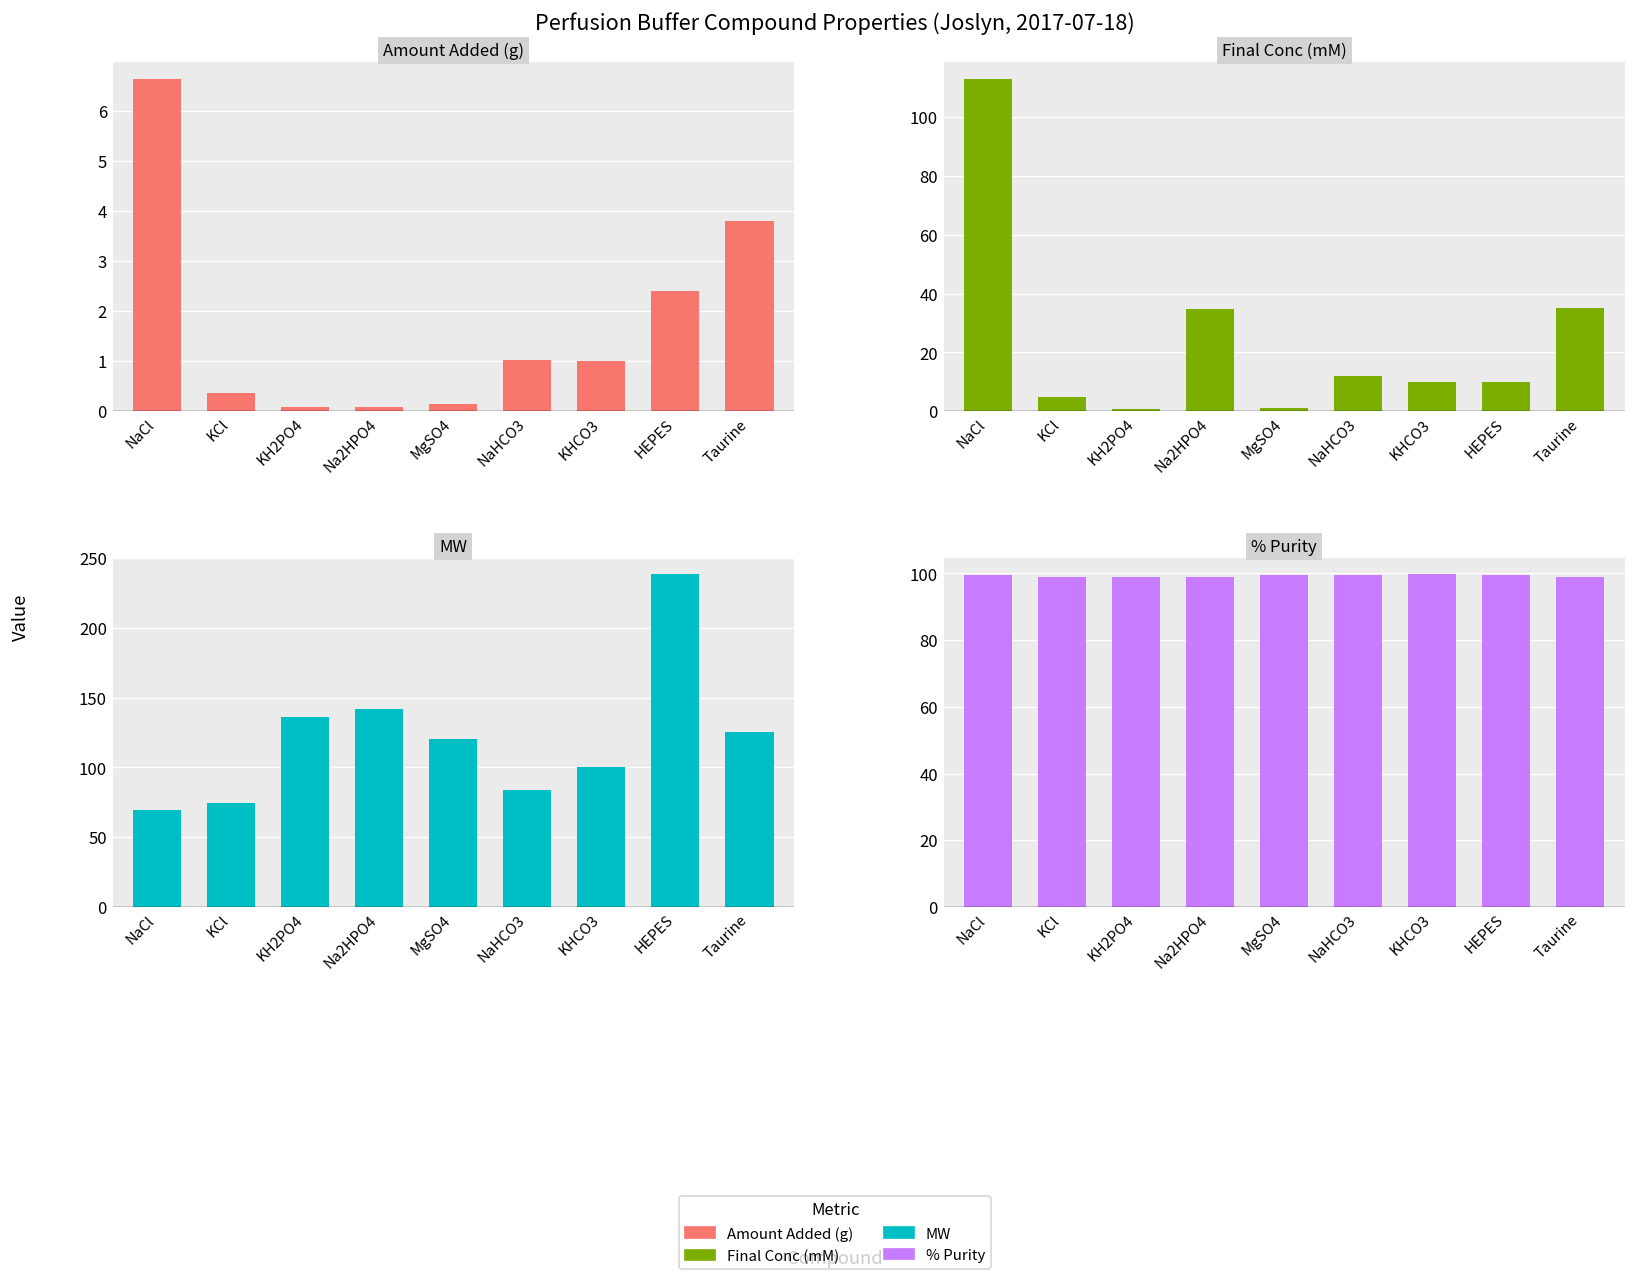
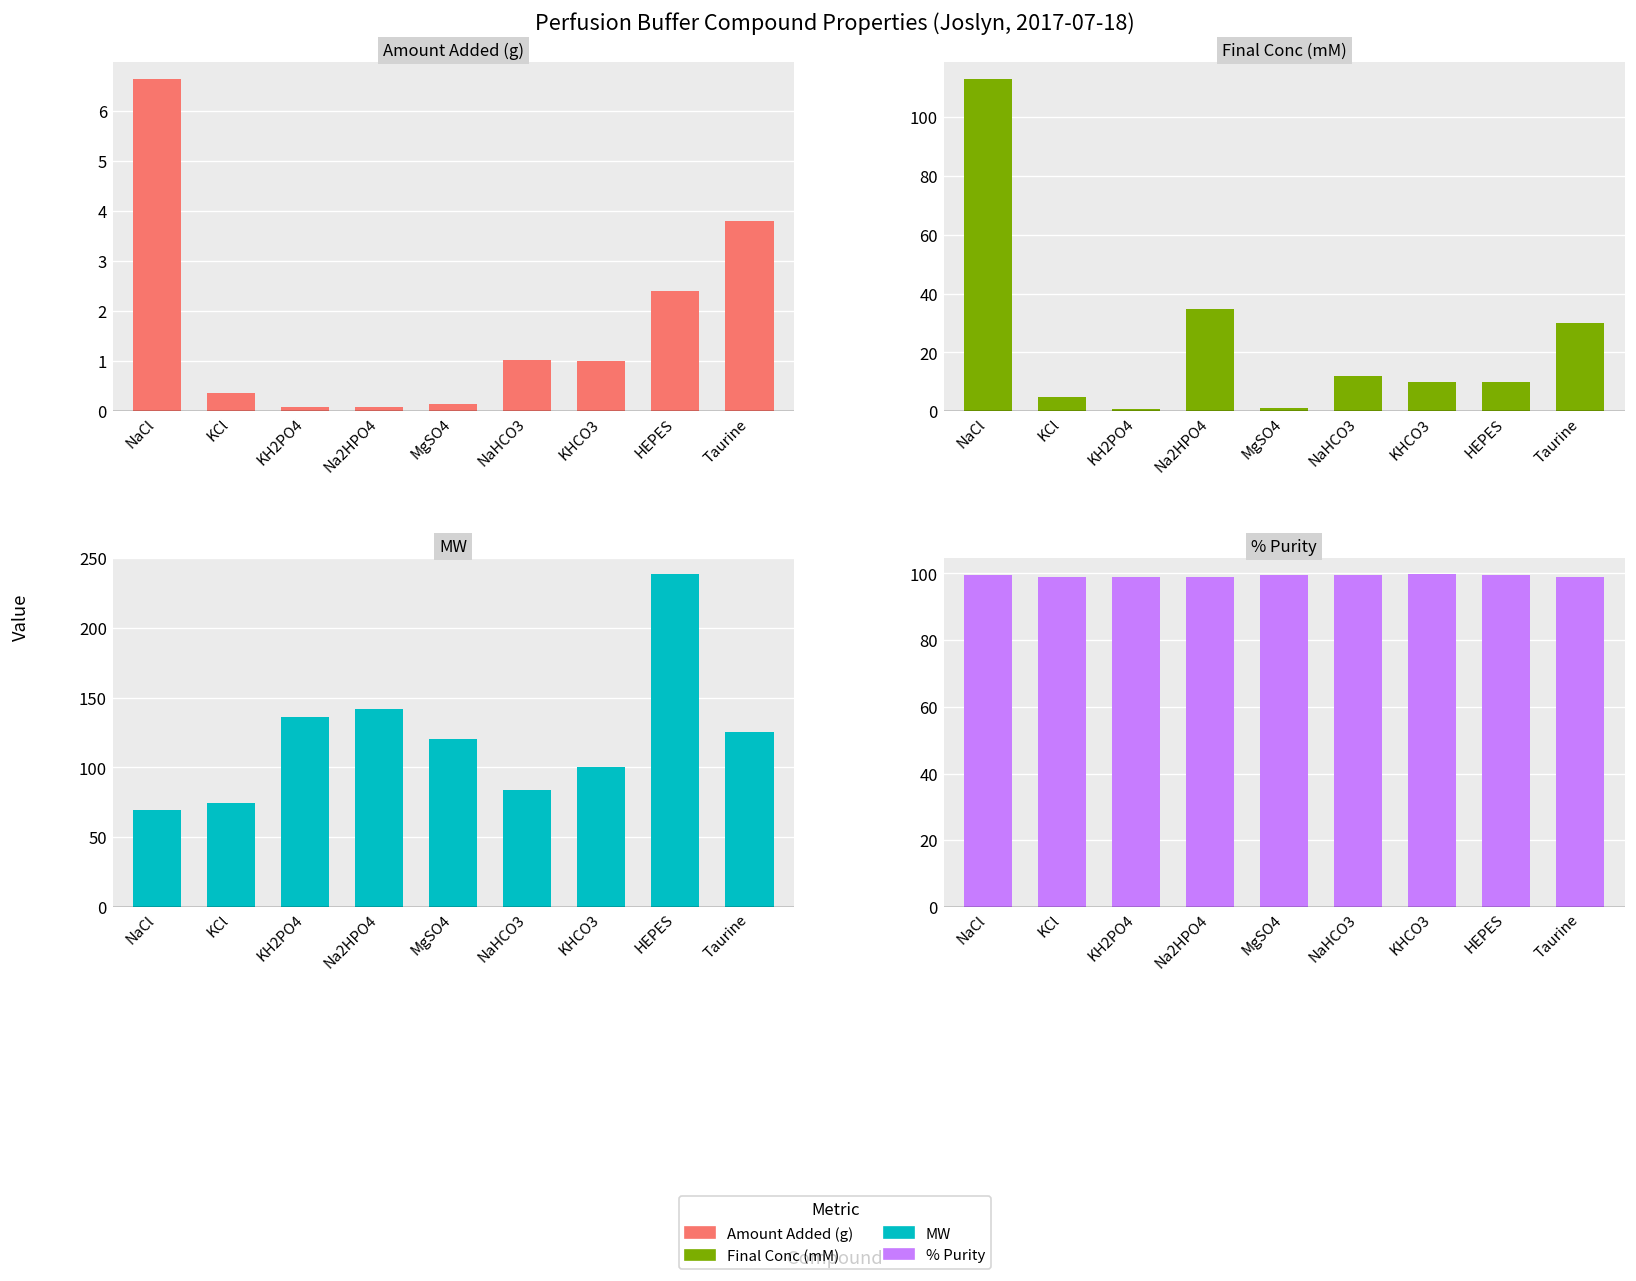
Final Conc (mM), Taurine: 35 -> 30
